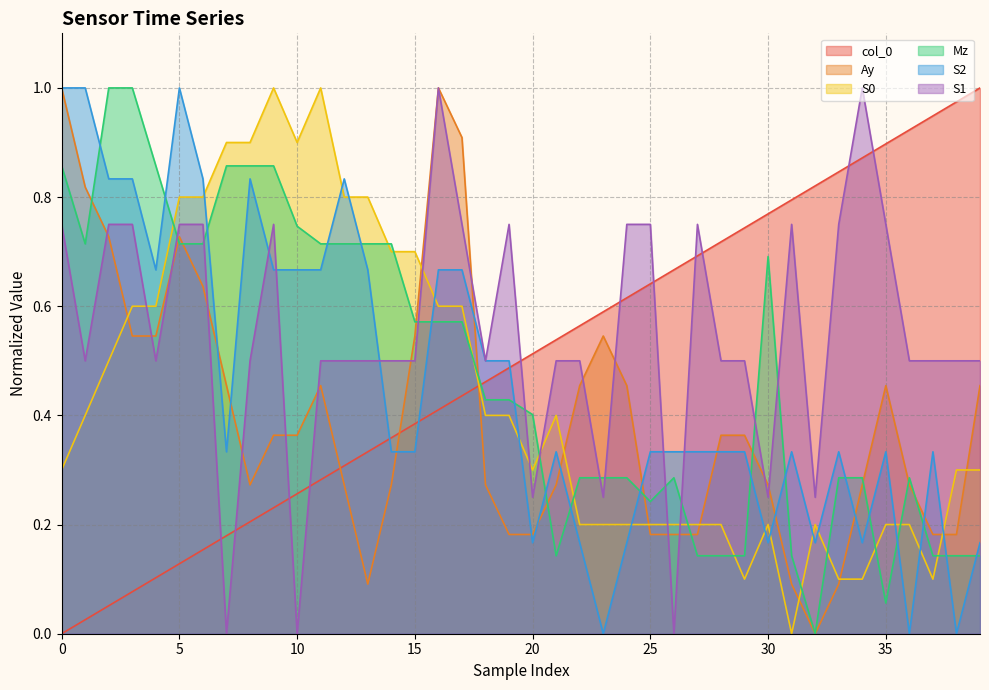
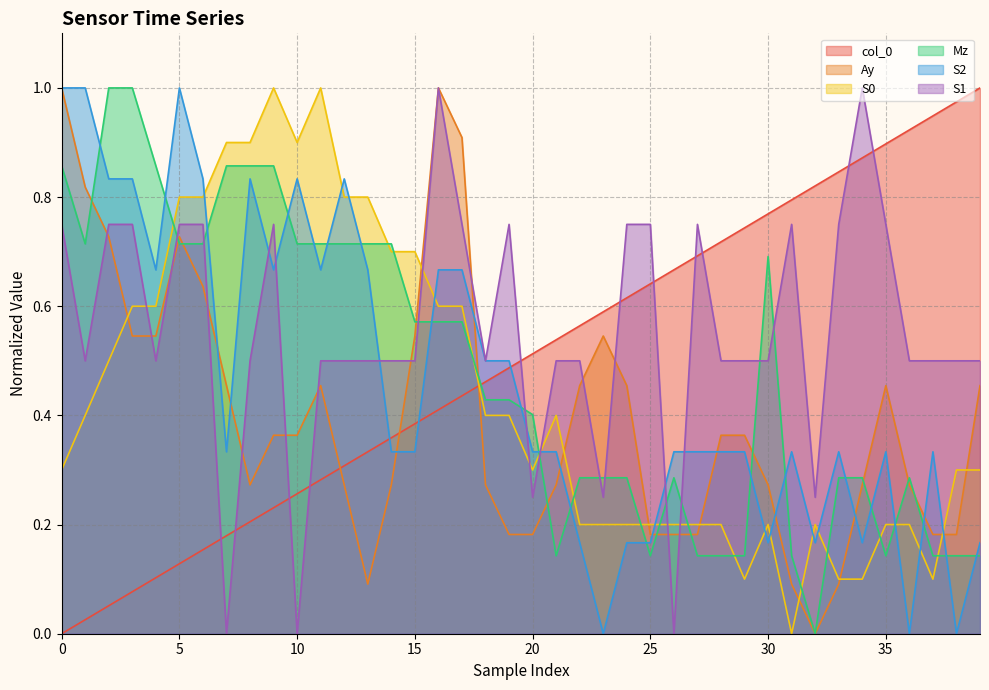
Mz, 10: 0.75 -> 0.71
S2, 10: 0.67 -> 0.83
S2, 20: 0.17 -> 0.33
Mz, 25: 0.24 -> 0.14
S2, 25: 0.33 -> 0.17
S1, 30: 0.25 -> 0.50
Mz, 35: 0.06 -> 0.14
